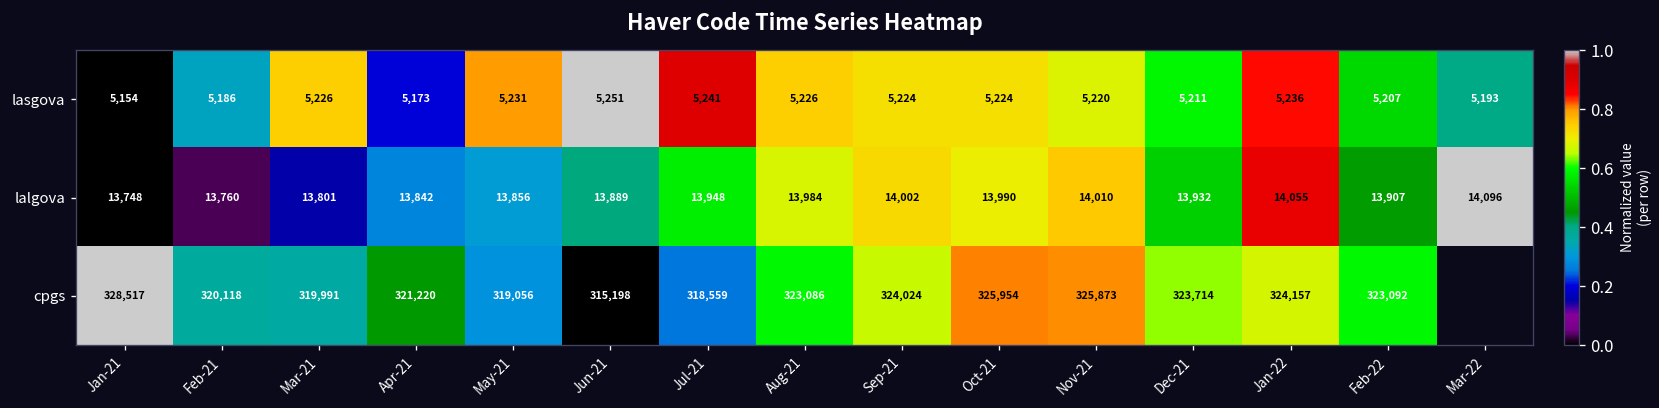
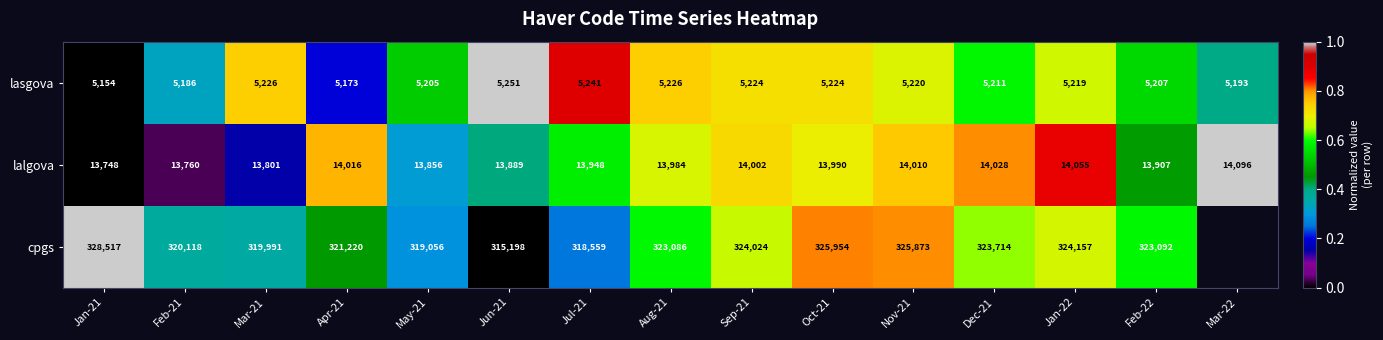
lasgova, May-21: 5,231 -> 5,205
lasgova, Jan-22: 5,236 -> 5,219
lalgova, Apr-21: 13,842 -> 14,016
lalgova, Dec-21: 13,932 -> 14,028
